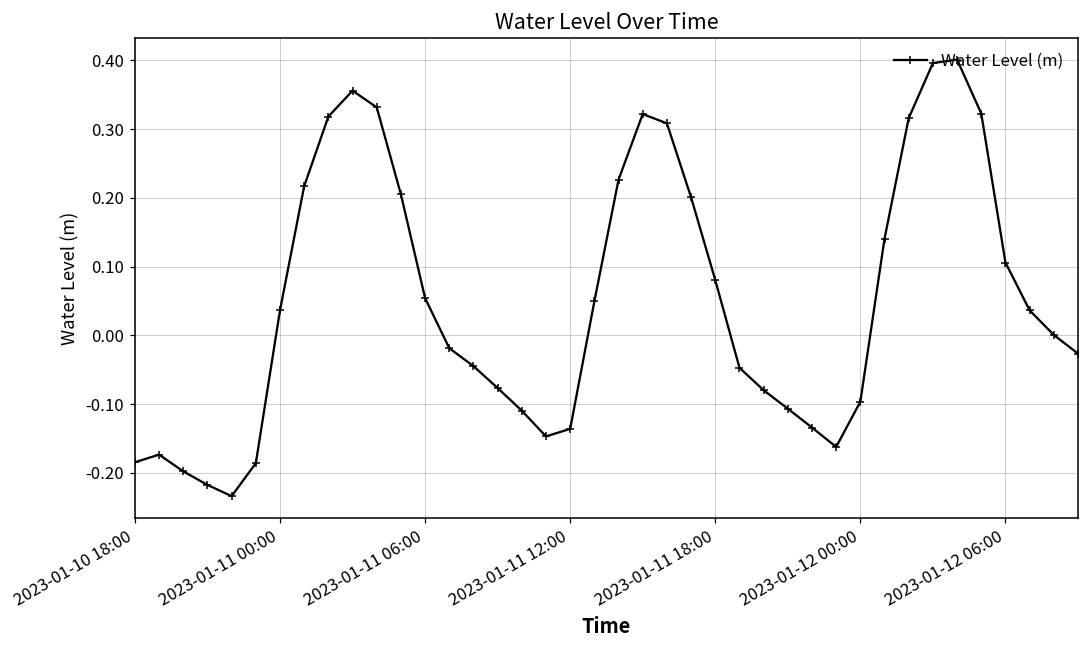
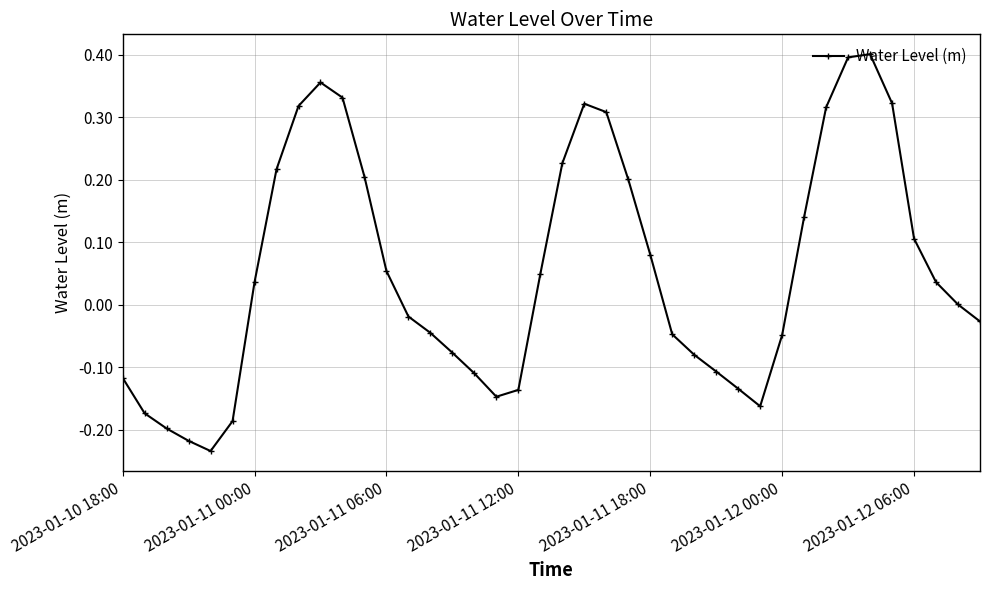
2023-01-10 18:00: -0.18 -> -0.12
2023-01-12 00:00: -0.10 -> -0.05
